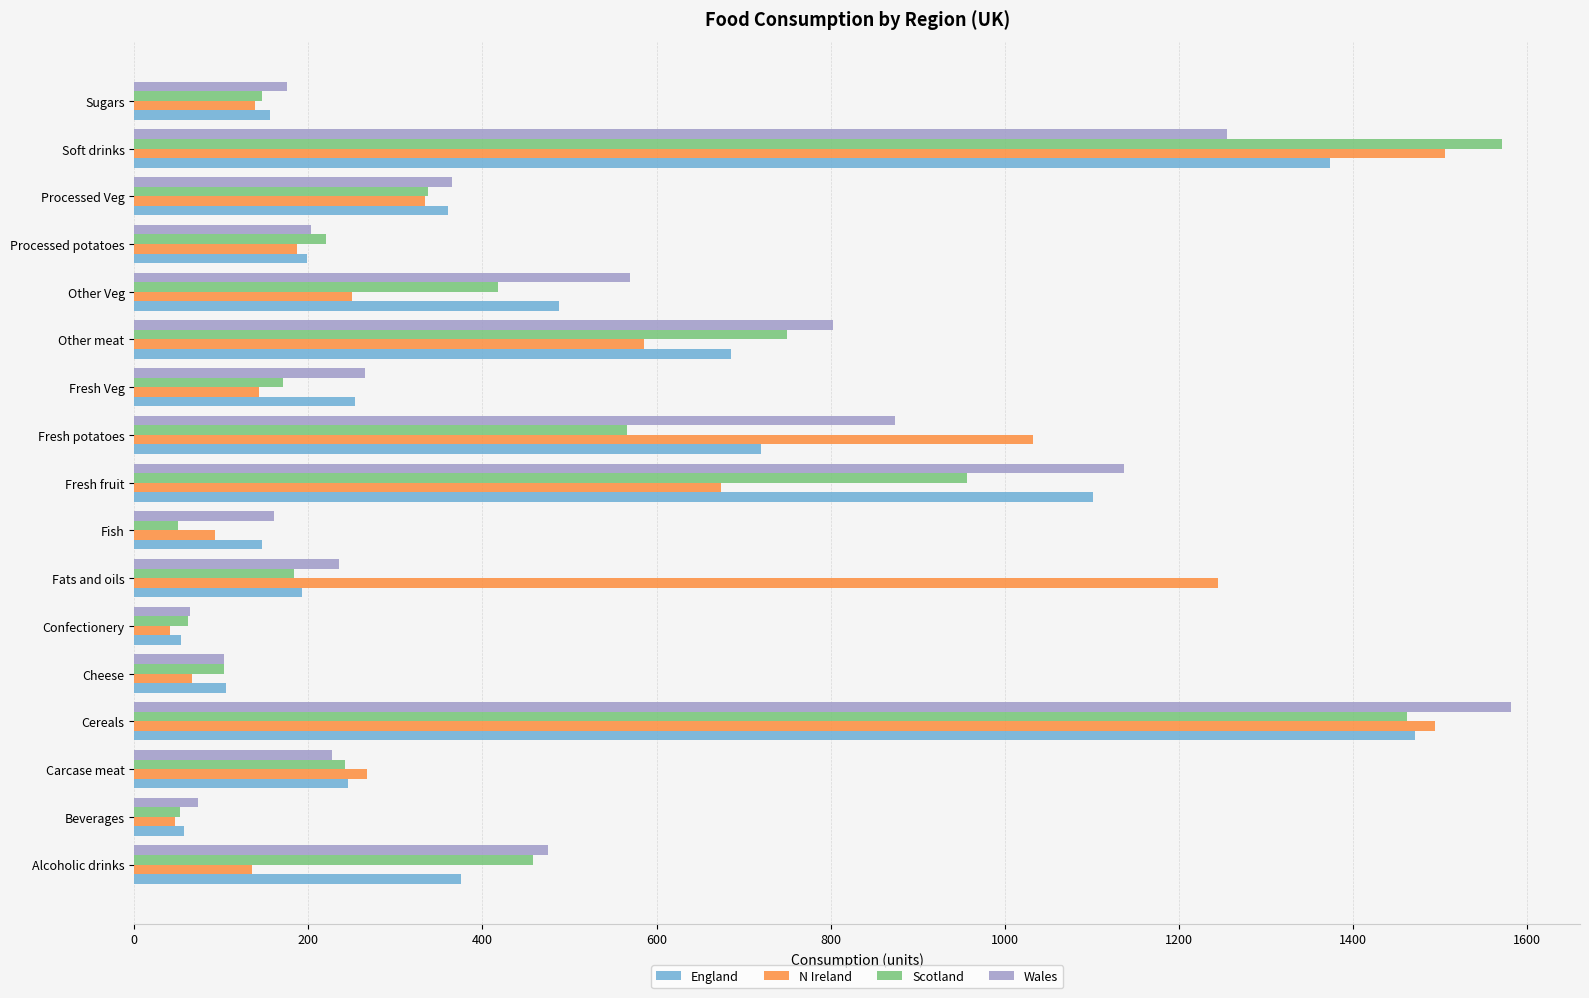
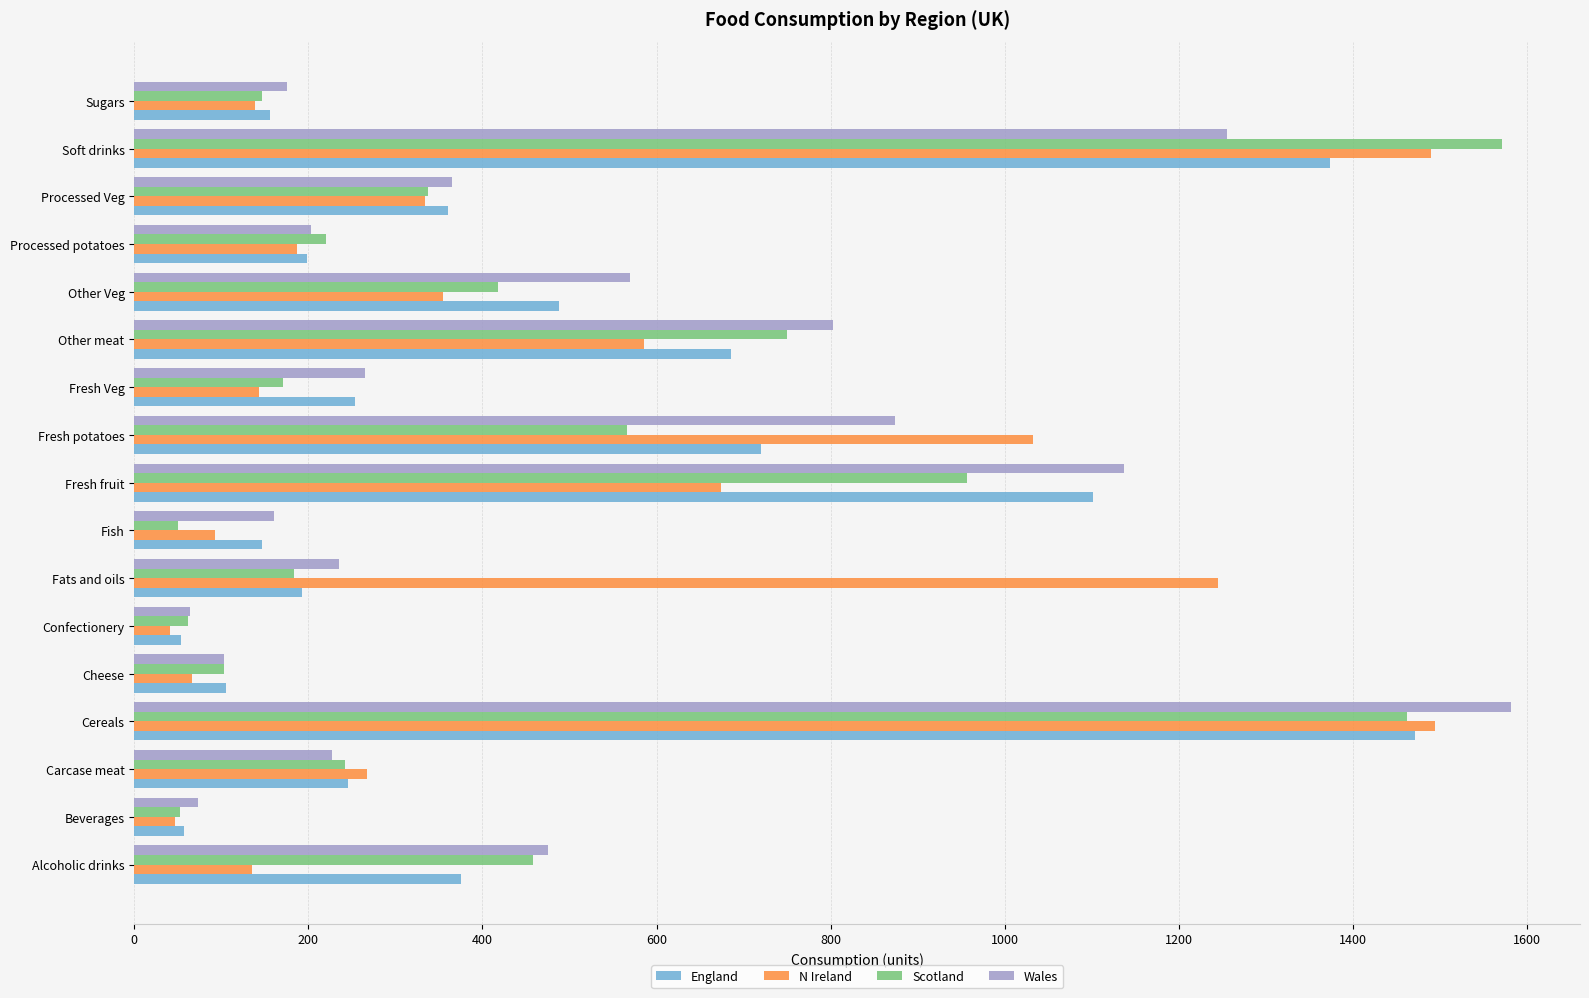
N Ireland, Soft drinks: 1510 -> 1490
N Ireland, Other Veg: 250 -> 360
